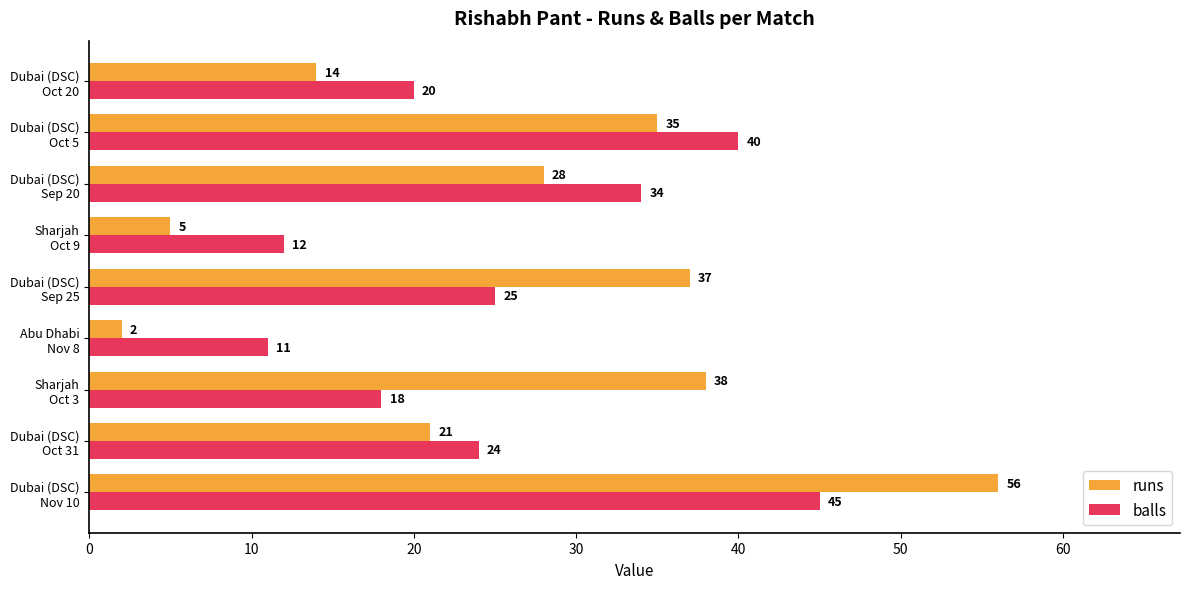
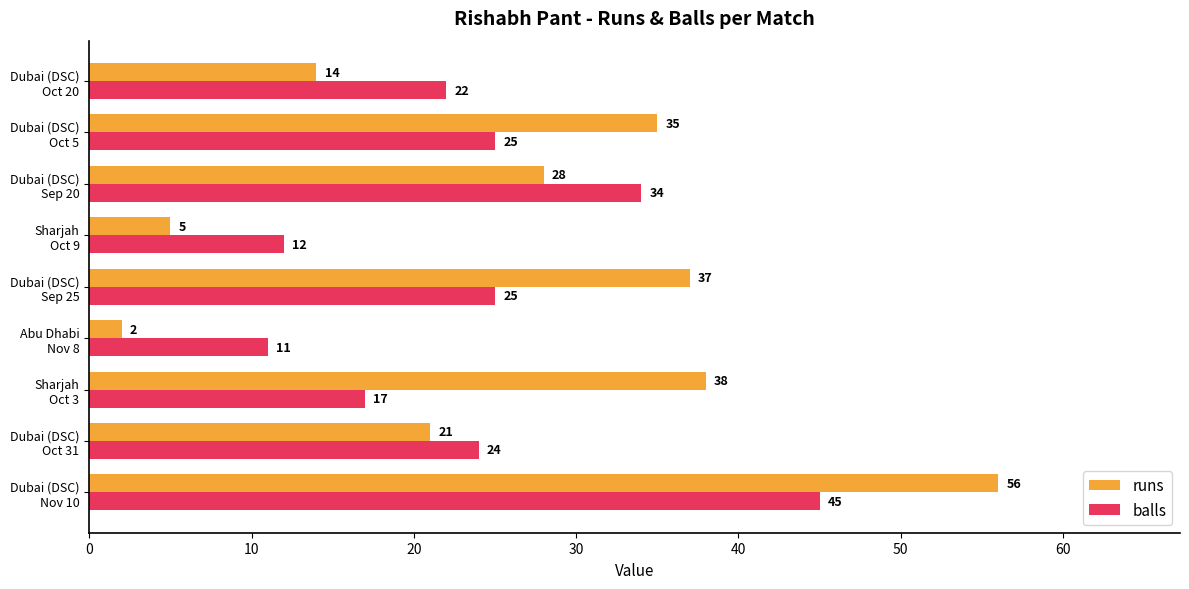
balls, Dubai (DSC) Oct 20: 20 -> 22
balls, Dubai (DSC) Oct 5: 40 -> 25
balls, Sharjah Oct 3: 18 -> 17
